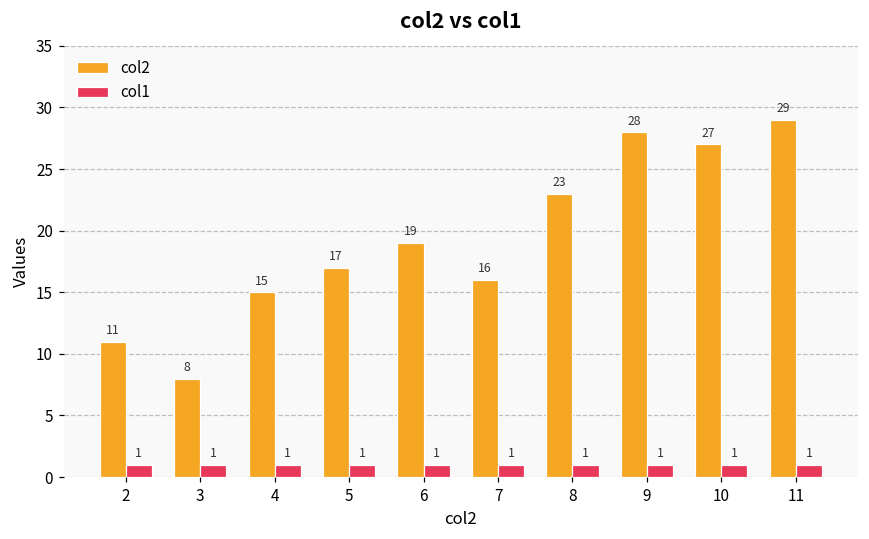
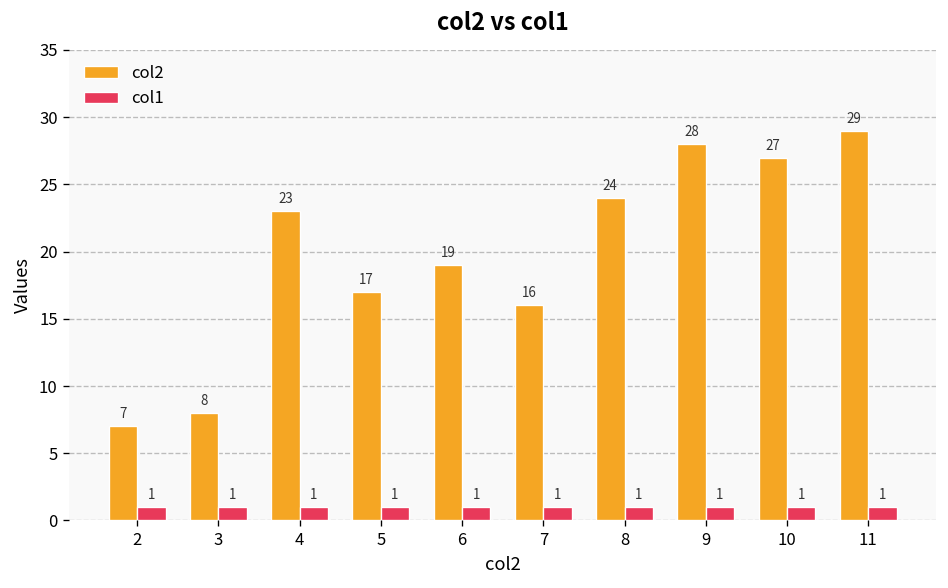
col2, 2: 11 -> 7
col2, 4: 15 -> 23
col2, 8: 23 -> 24
